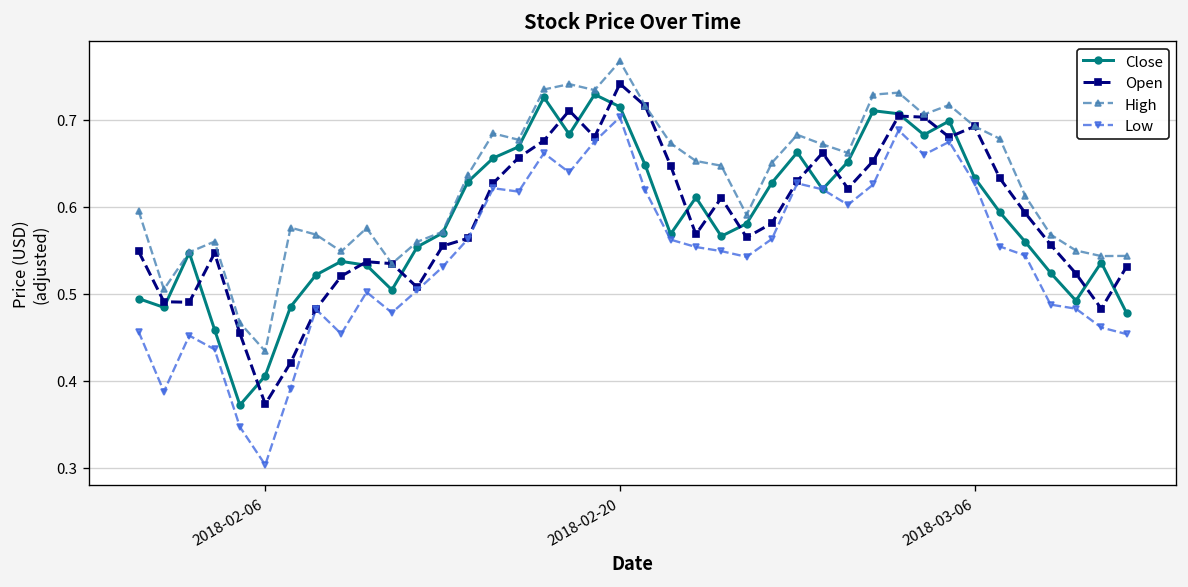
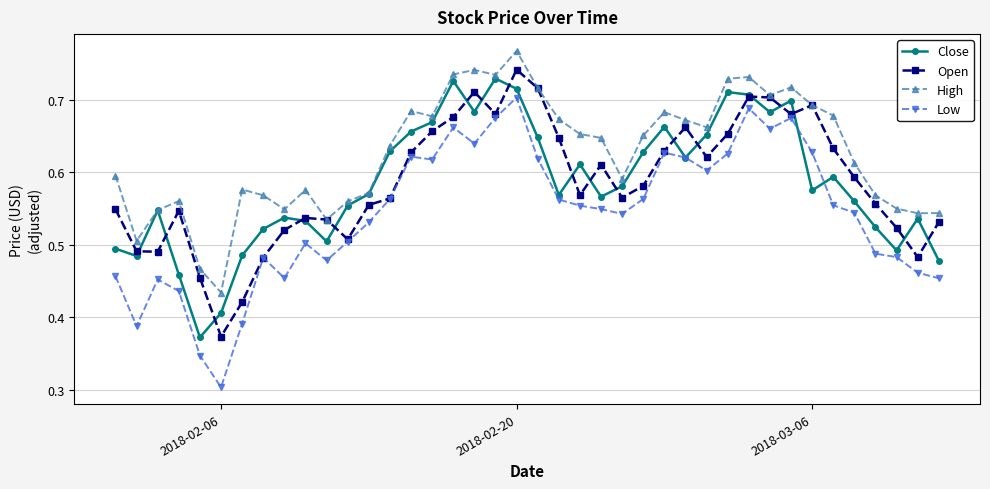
Close, 2018-03-06: 0.63 -> 0.57
